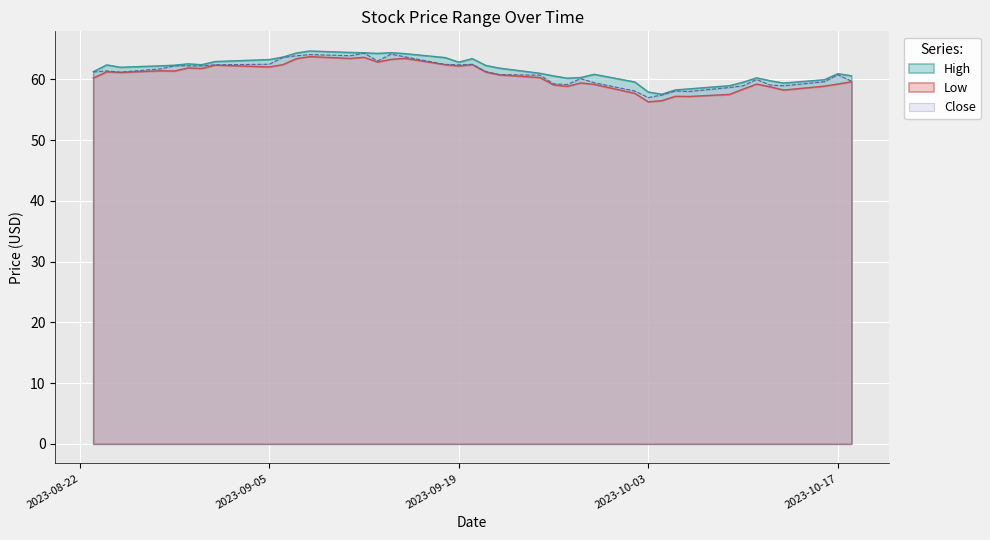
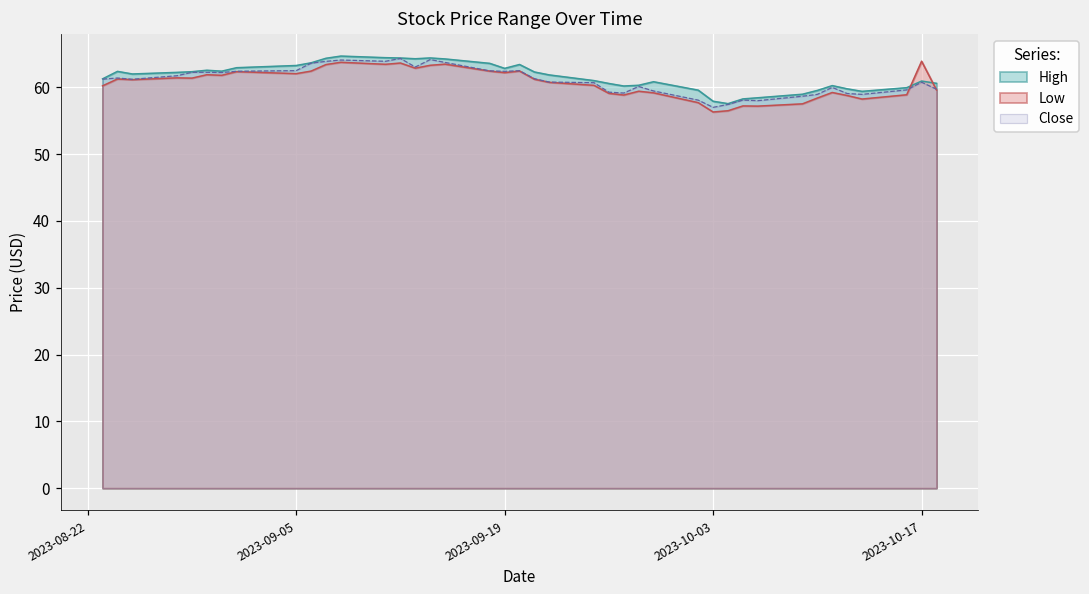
Low, 2023-10-17: 59 -> 64
